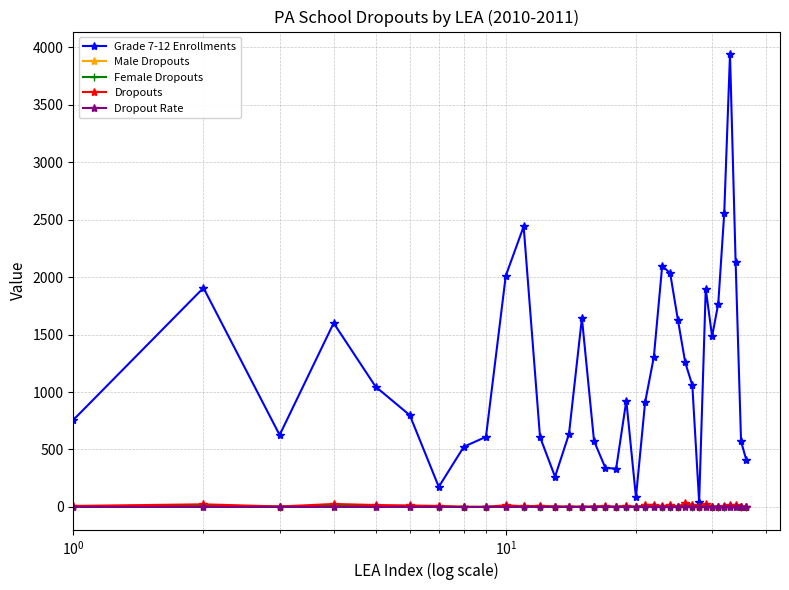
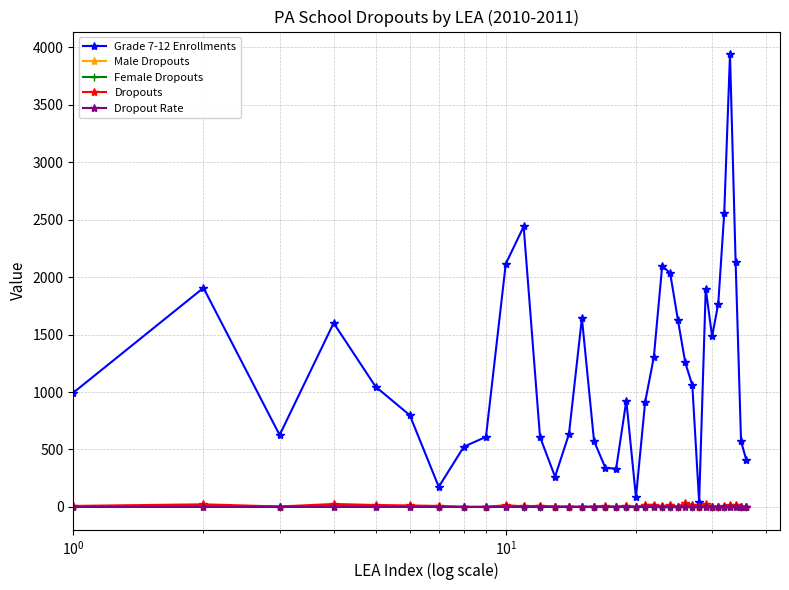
Grade 7-12 Enrollments, 10^0: 760 -> 990
Grade 7-12 Enrollments, 10^1: 2010 -> 2120
